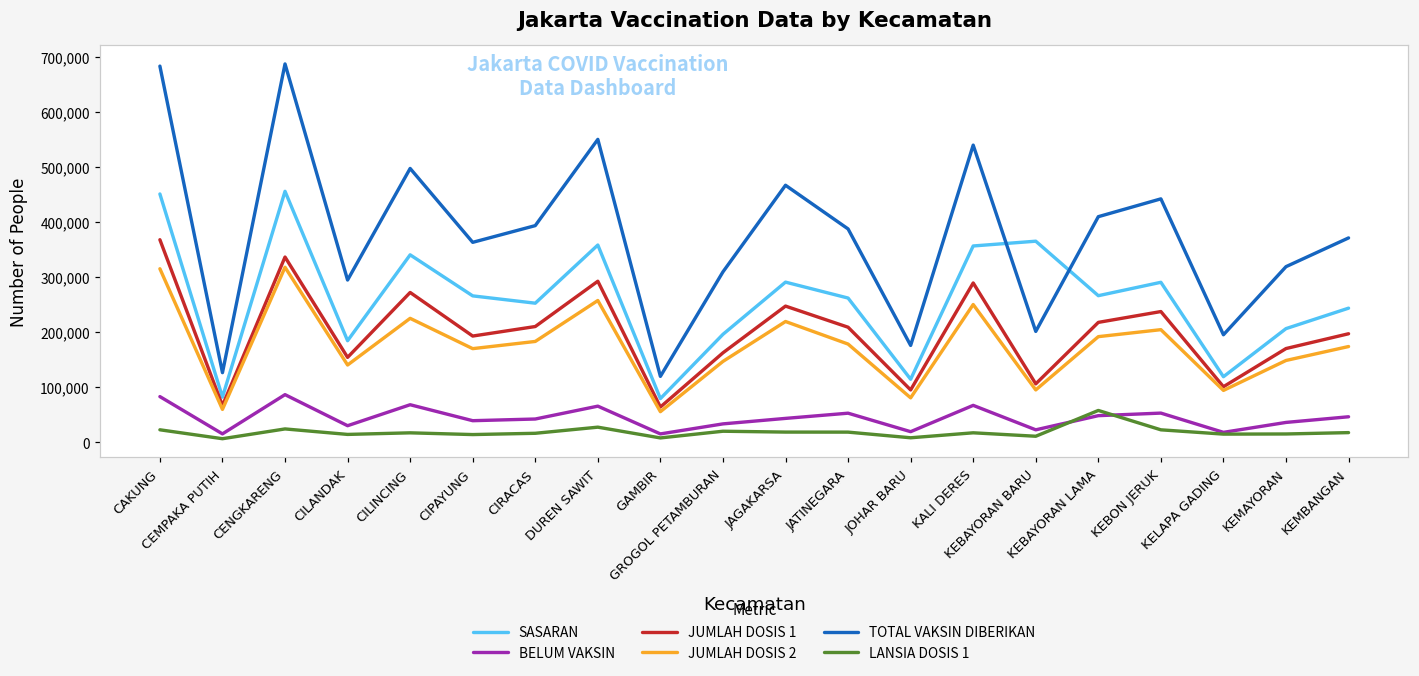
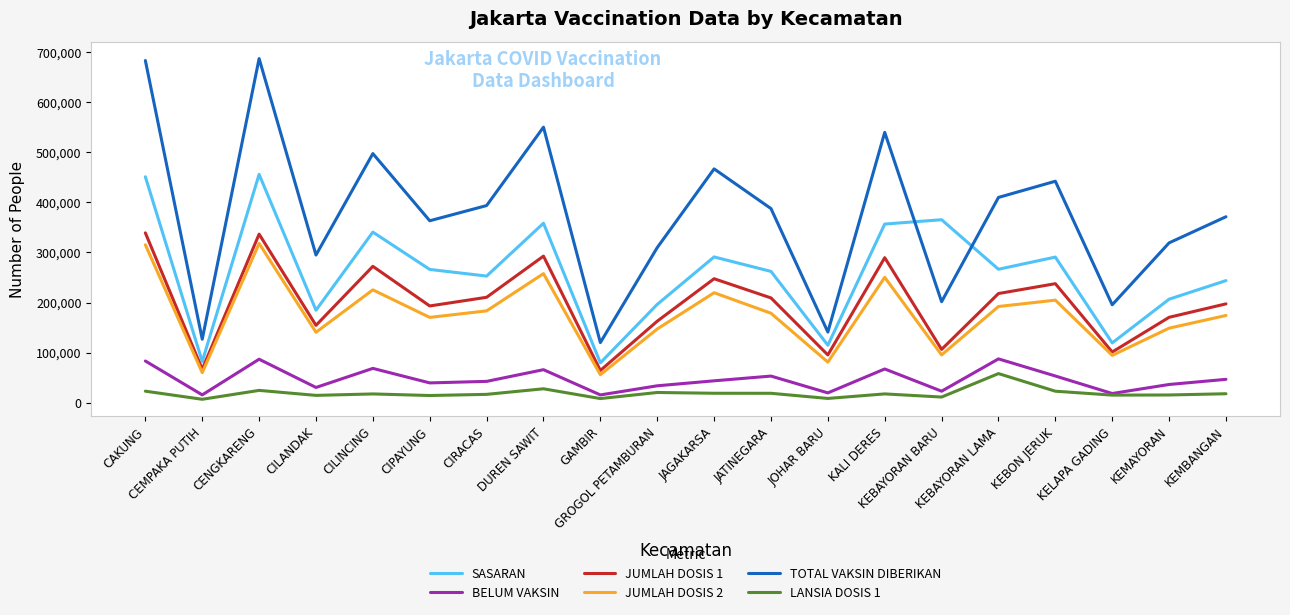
JUMLAH DOSIS 1, CAKUNG: 370,000 -> 340,000
TOTAL VAKSIN DIBERIKAN, JOHAR BARU: 180,000 -> 140,000
BELUM VAKSIN, KEBAYORAN LAMA: 50,000 -> 90,000
